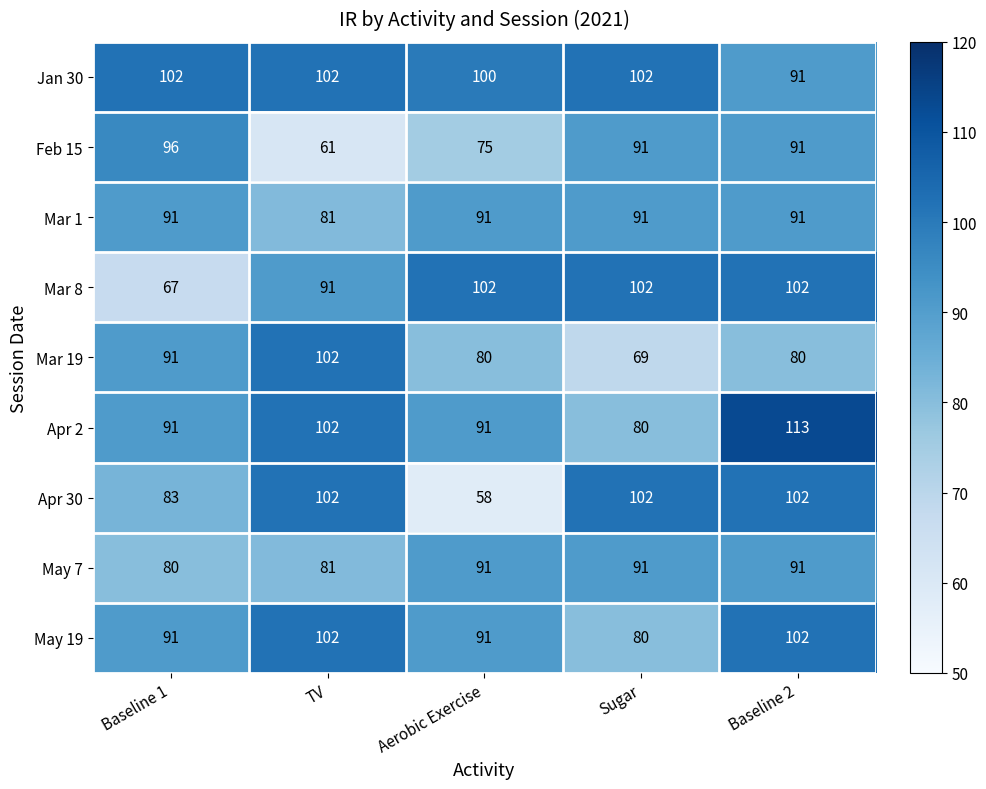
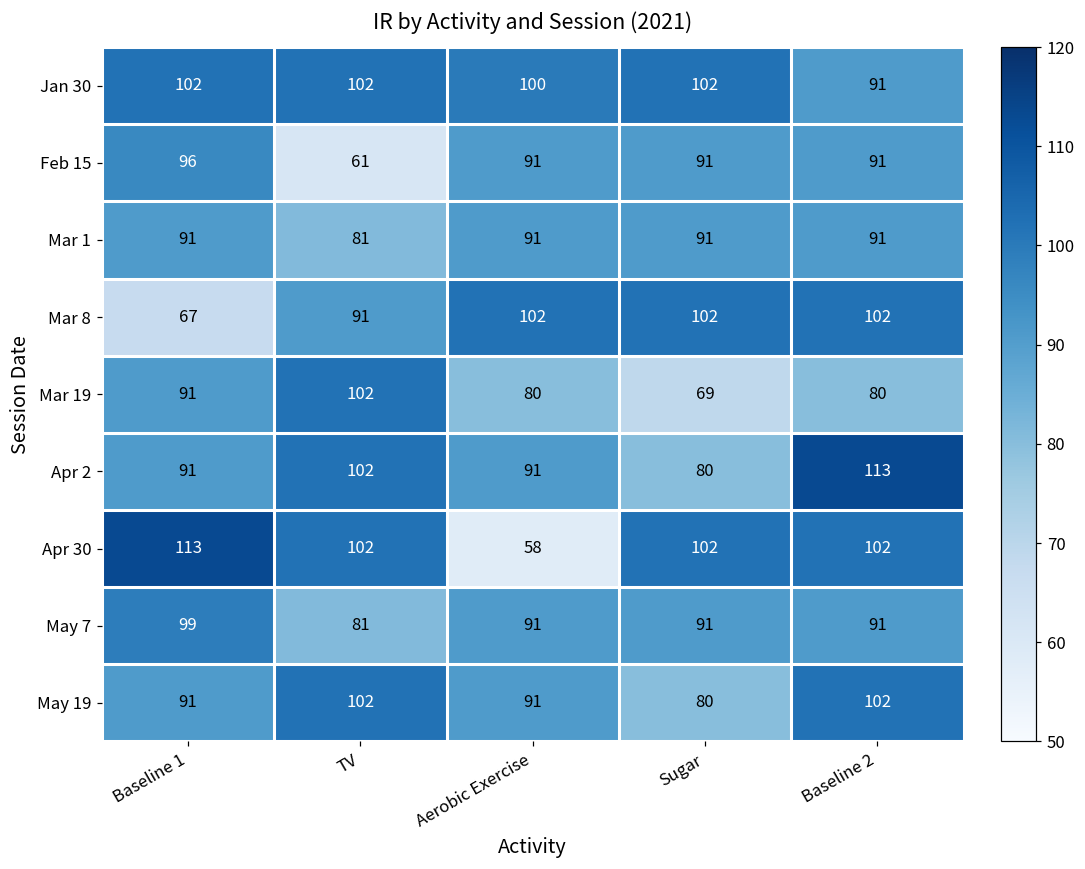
Feb 15, Aerobic Exercise: 75 -> 91
Apr 30, Baseline 1: 83 -> 113
May 7, Baseline 1: 80 -> 99
